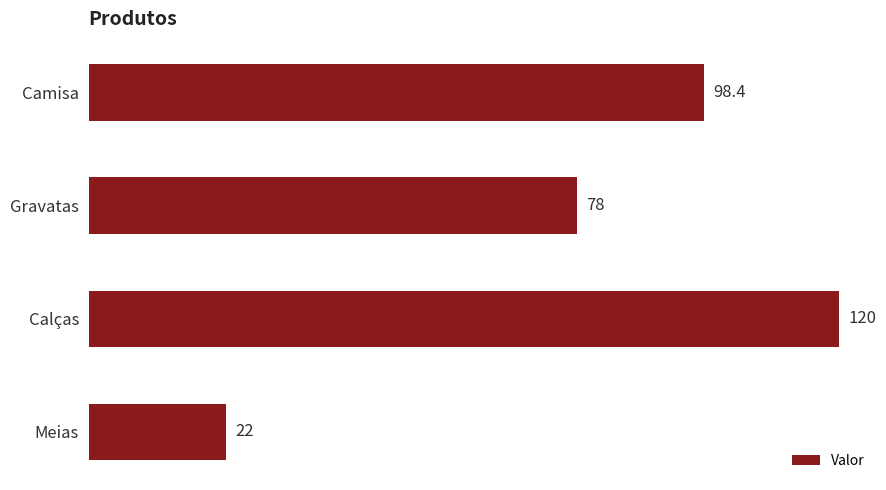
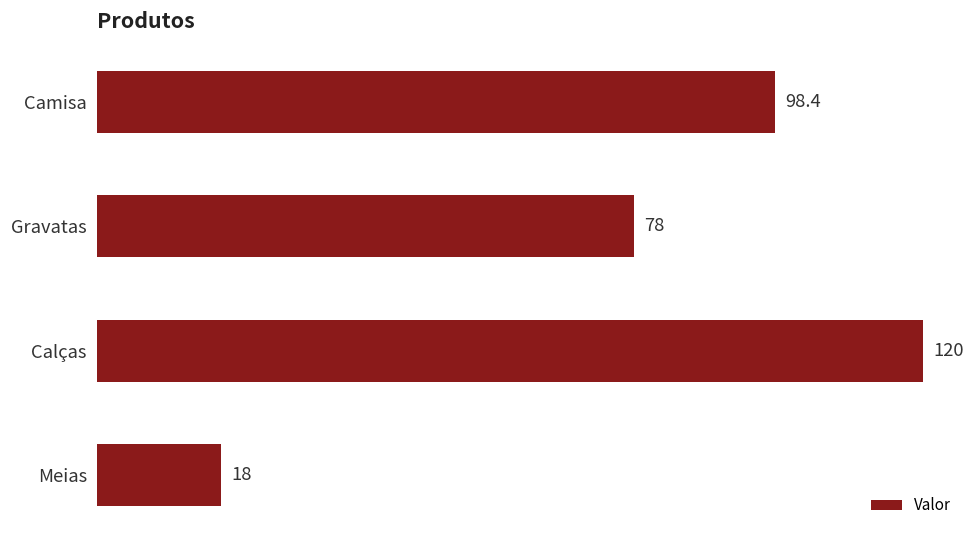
Meias: 22 -> 18
